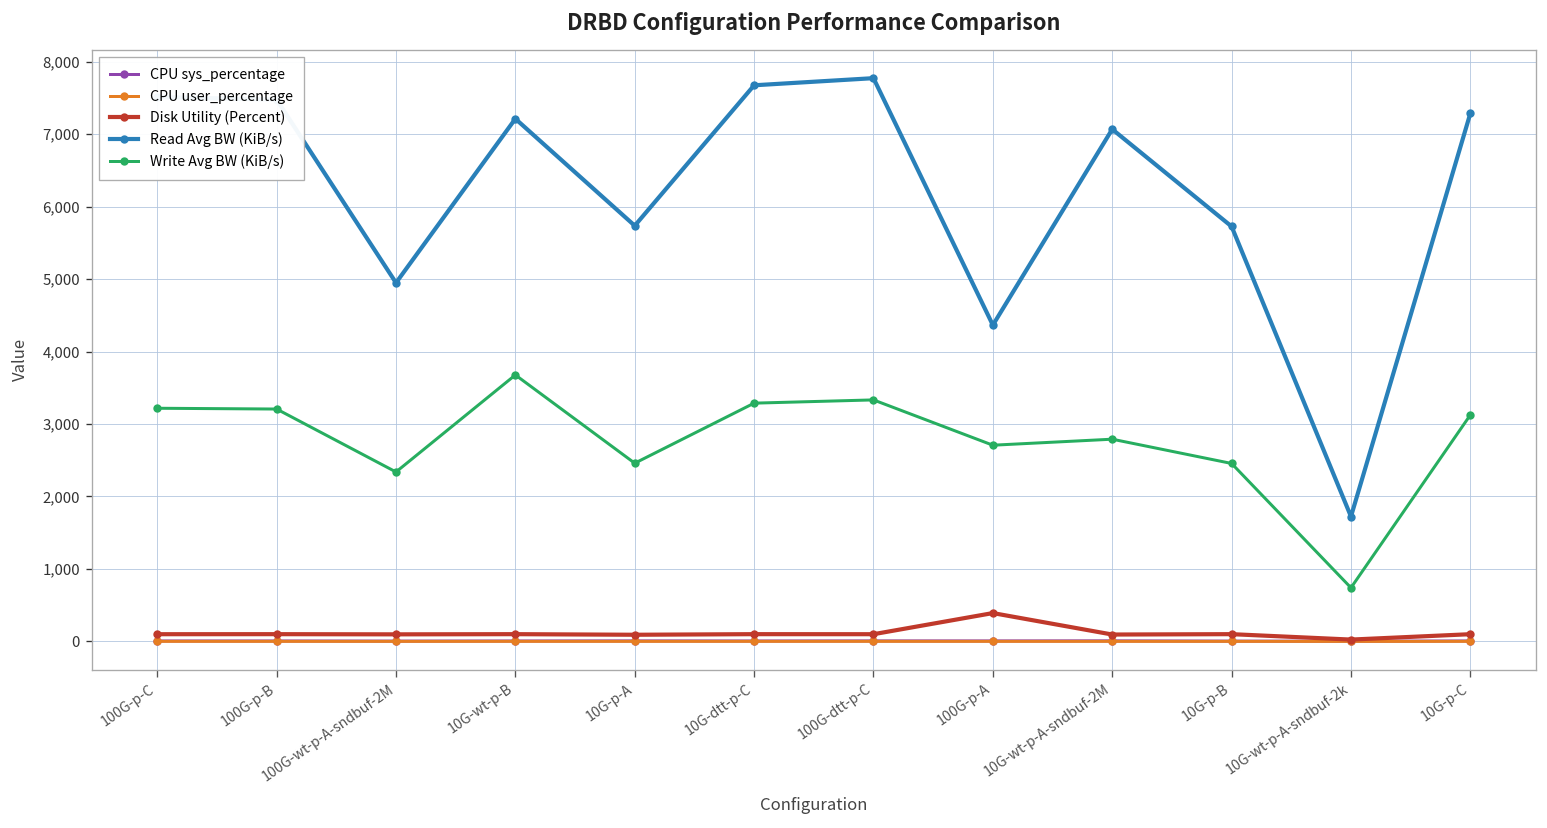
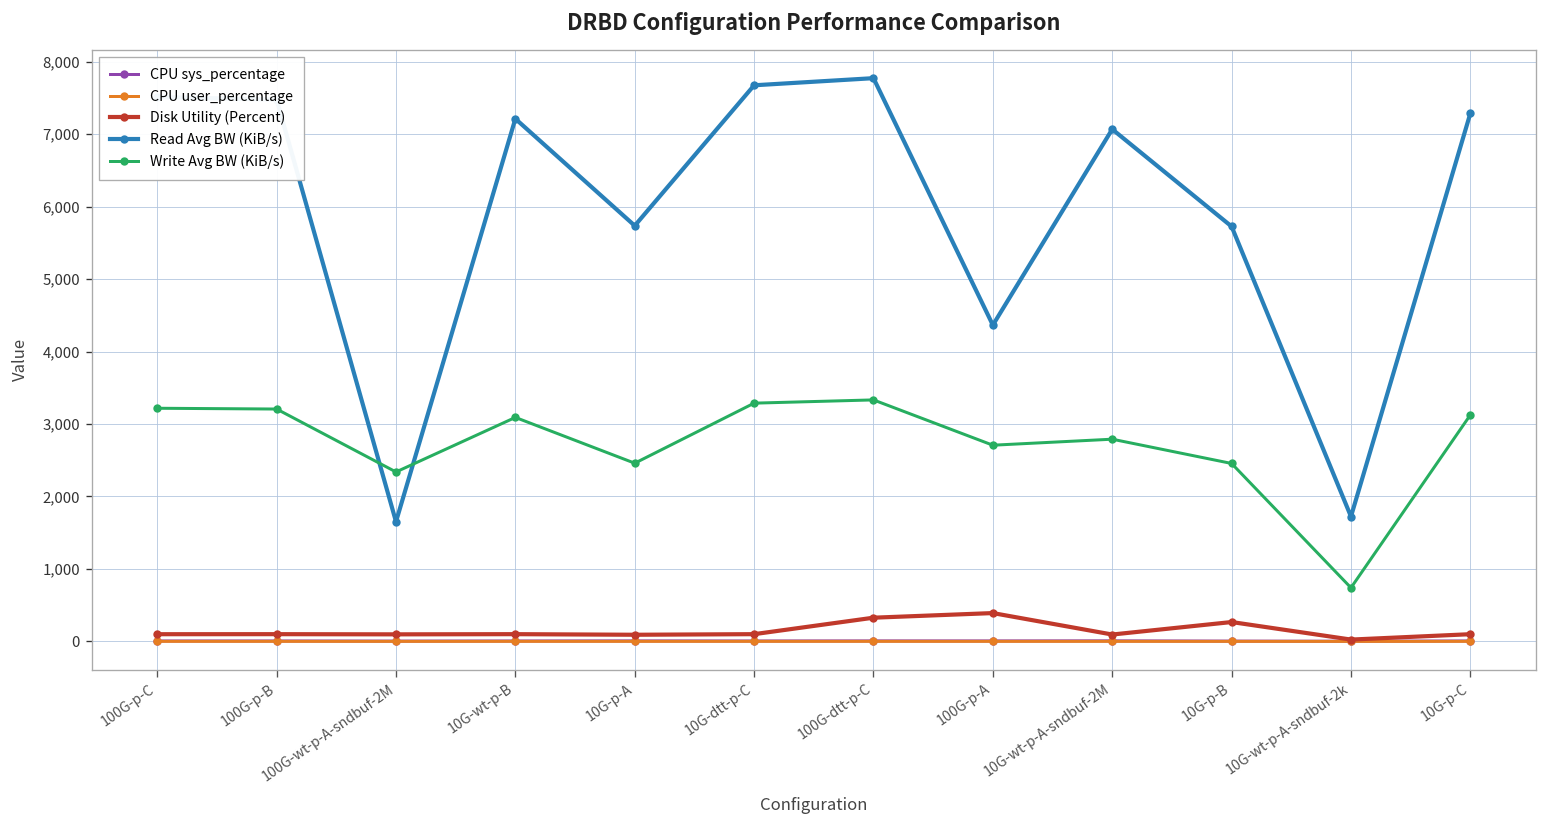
Read Avg BW (KiB/s), 100G-wt-p-A-sndbuf-2M: 4,900 -> 1,700
Write Avg BW (KiB/s), 10G-wt-p-B: 3,700 -> 3,100
Disk Utility (Percent), 100G-dtt-p-C: 100 -> 300
Disk Utility (Percent), 10G-p-B: 100 -> 300
